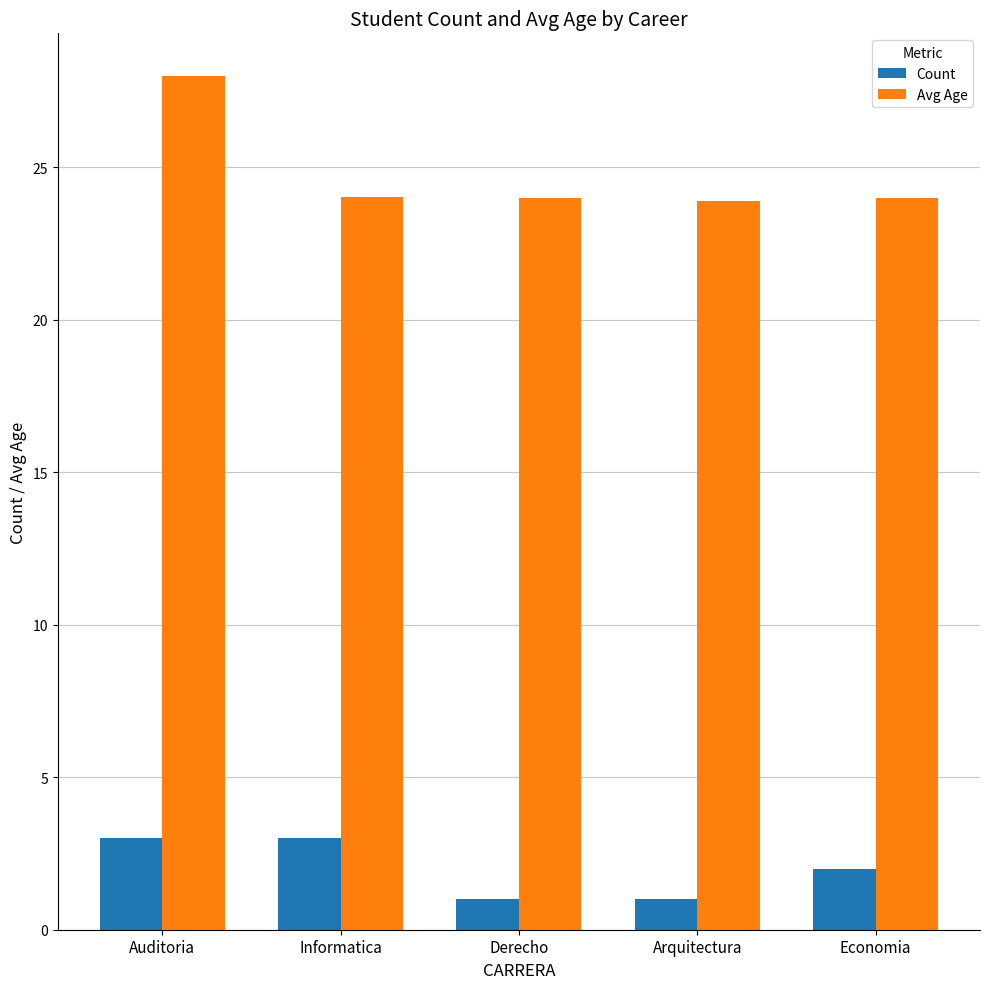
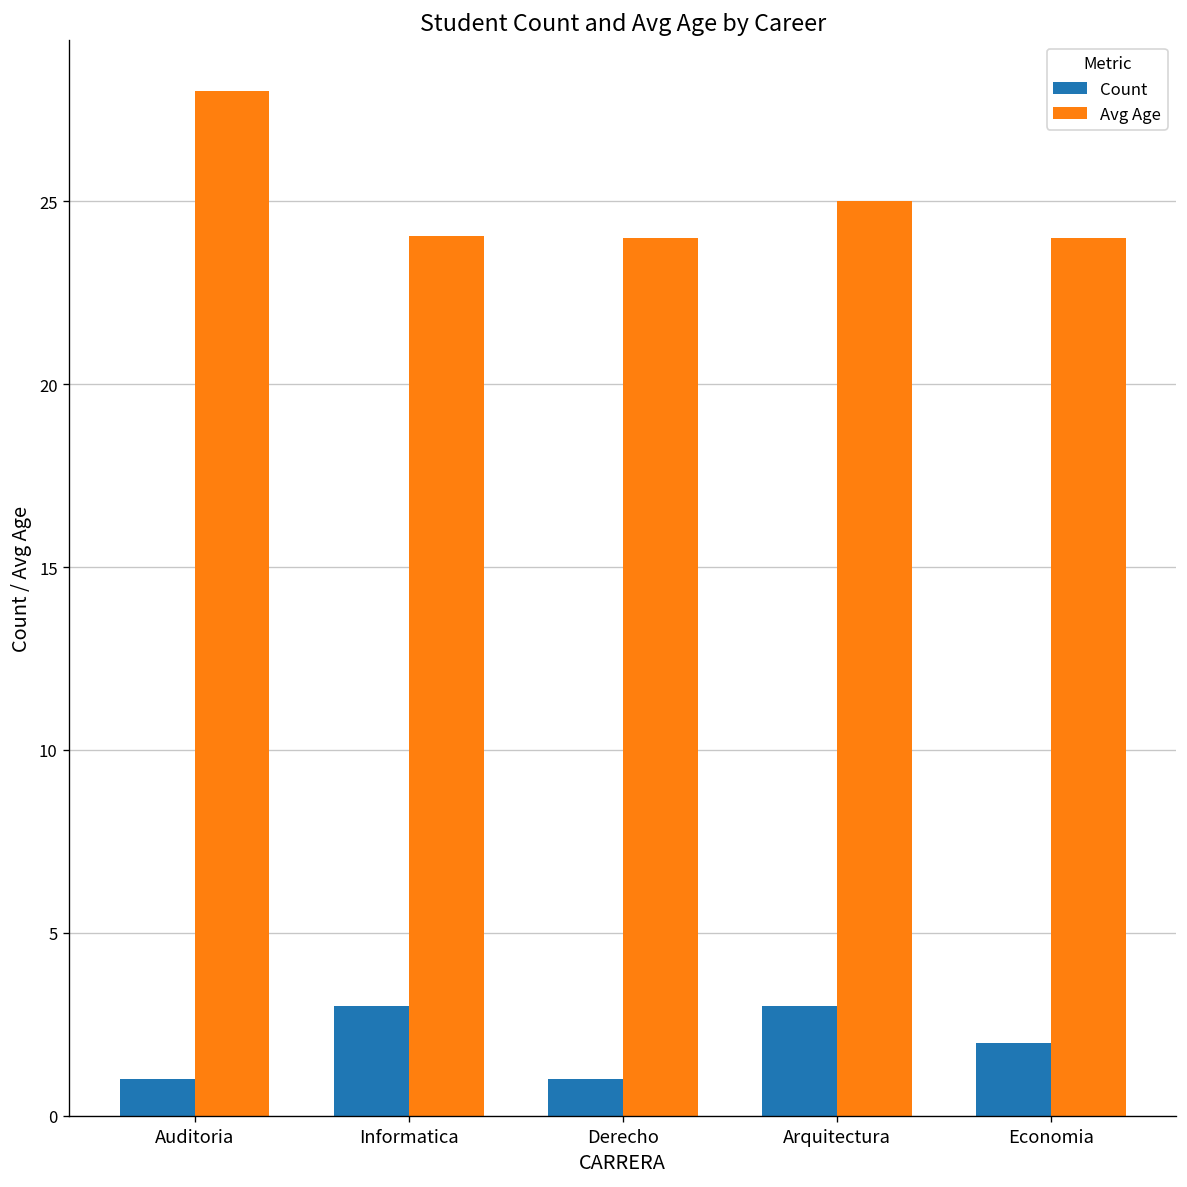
Count, Auditoria: 3 -> 1
Count, Arquitectura: 1 -> 3
Avg Age, Arquitectura: 23.9 -> 25.0
